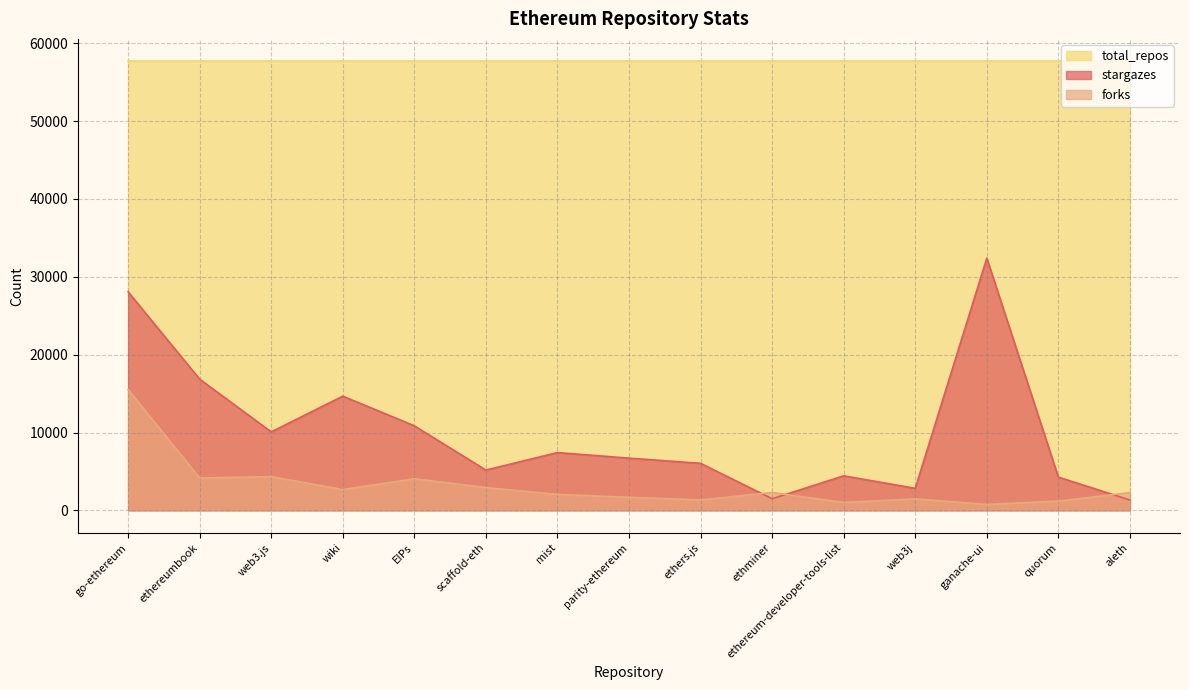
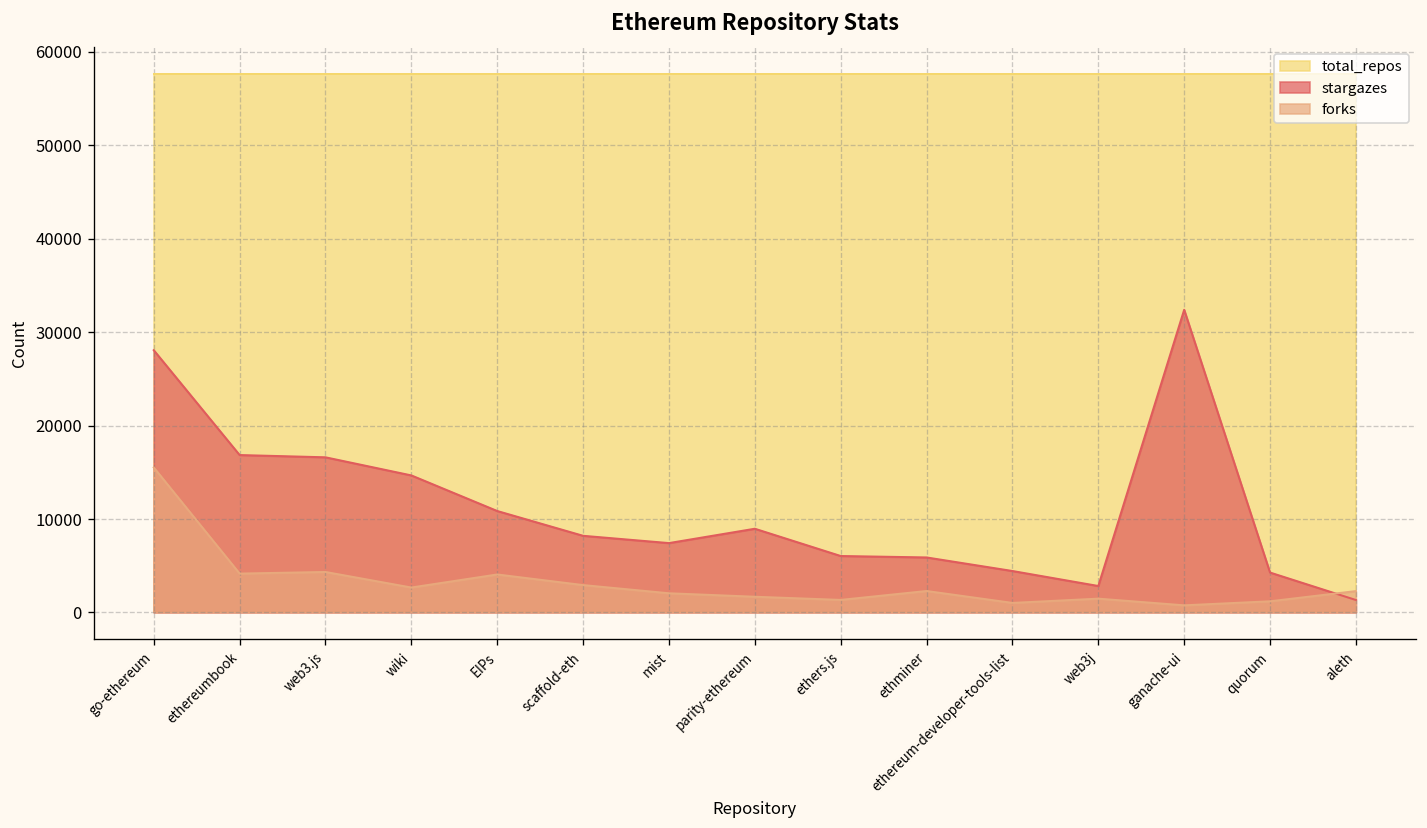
stargazes, web3.js: 10000 -> 17000
stargazes, scaffold-eth: 5000 -> 8000
stargazes, parity-ethereum: 7000 -> 9000
stargazes, ethminer: 1000 -> 6000
